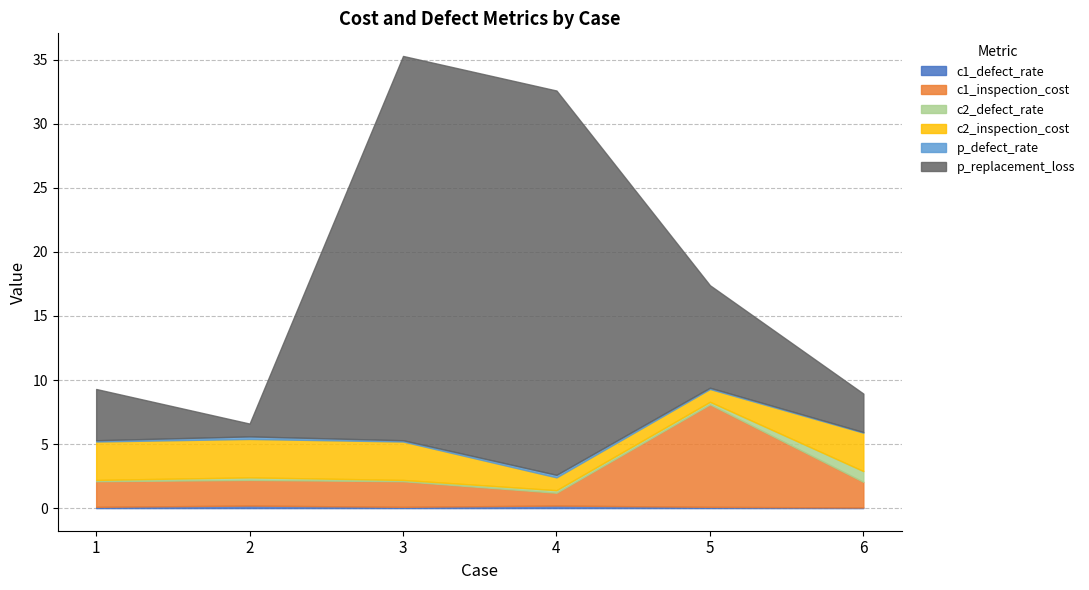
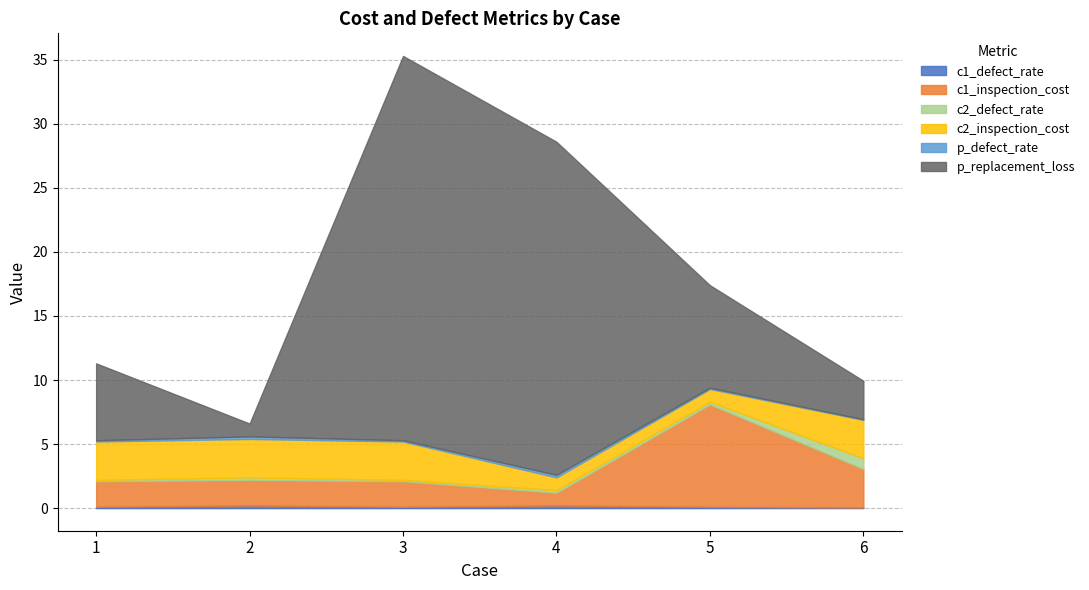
p_replacement_loss, 1: 4 -> 6
p_replacement_loss, 4: 30 -> 26
c1_inspection_cost, 6: 2 -> 3
